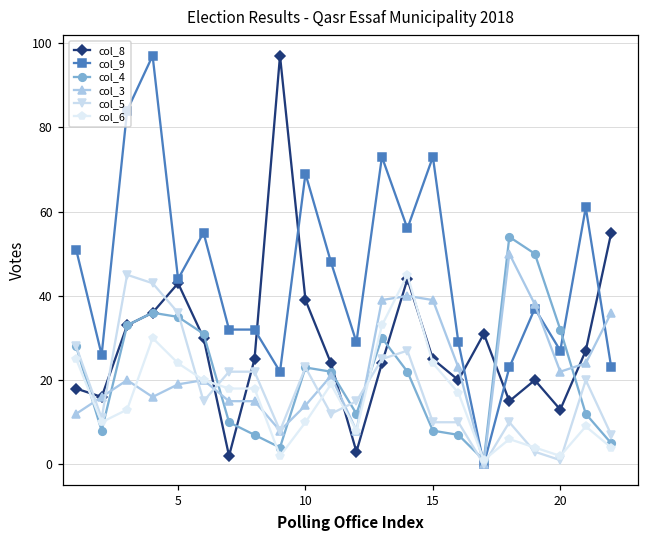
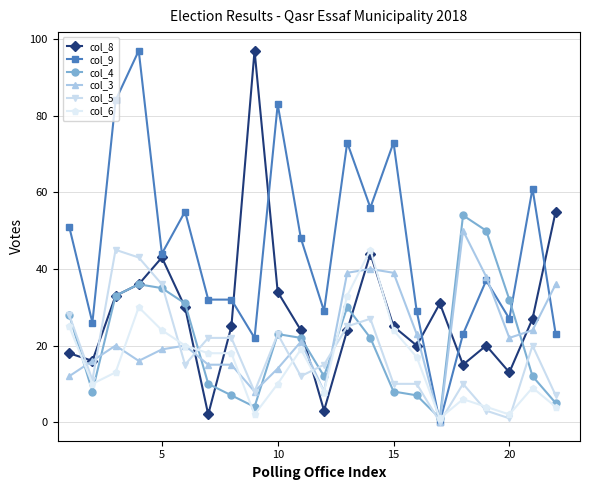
col_8, 10: 39 -> 34
col_9, 10: 69 -> 83
